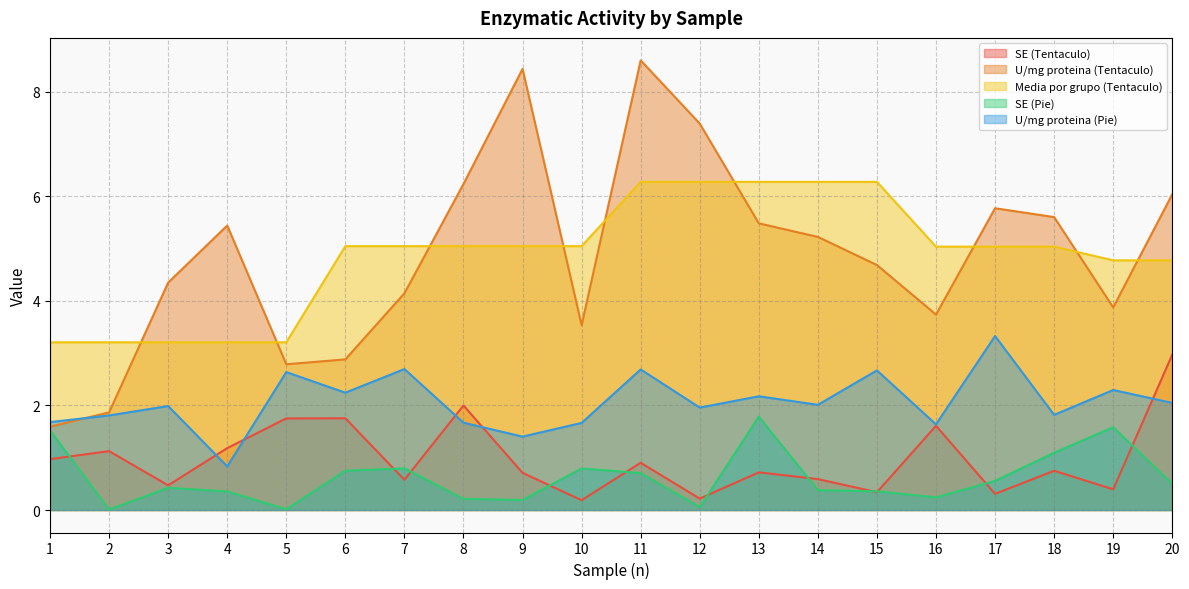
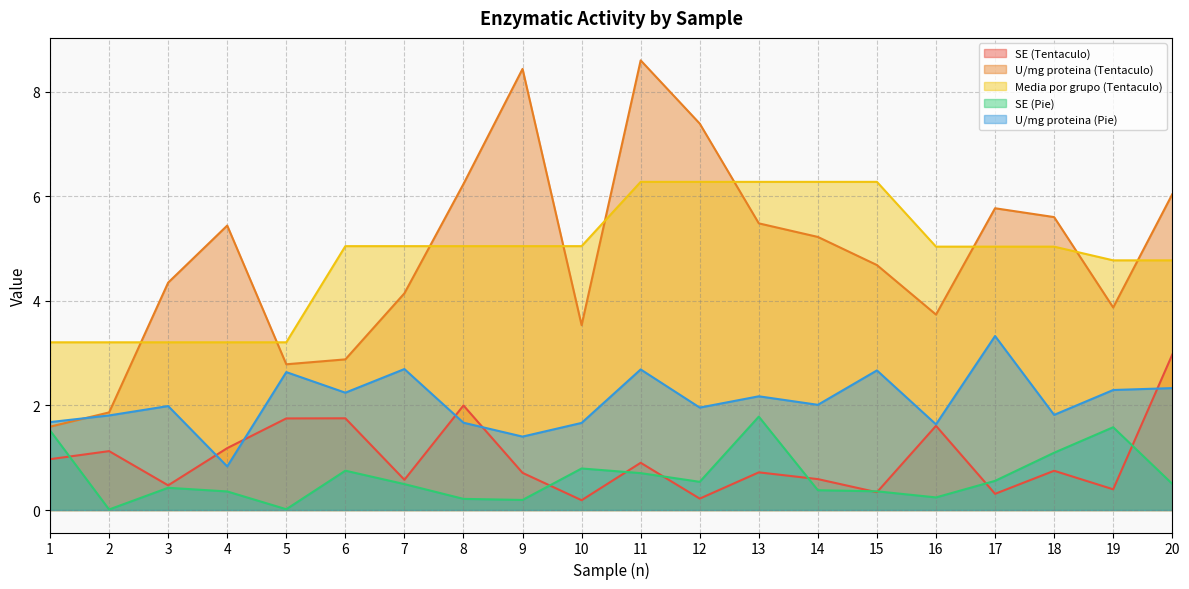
SE (Pie), 7: 0.8 -> 0.5
SE (Pie), 12: 0.1 -> 0.5
U/mg proteina (Pie), 20: 2.0 -> 2.3
